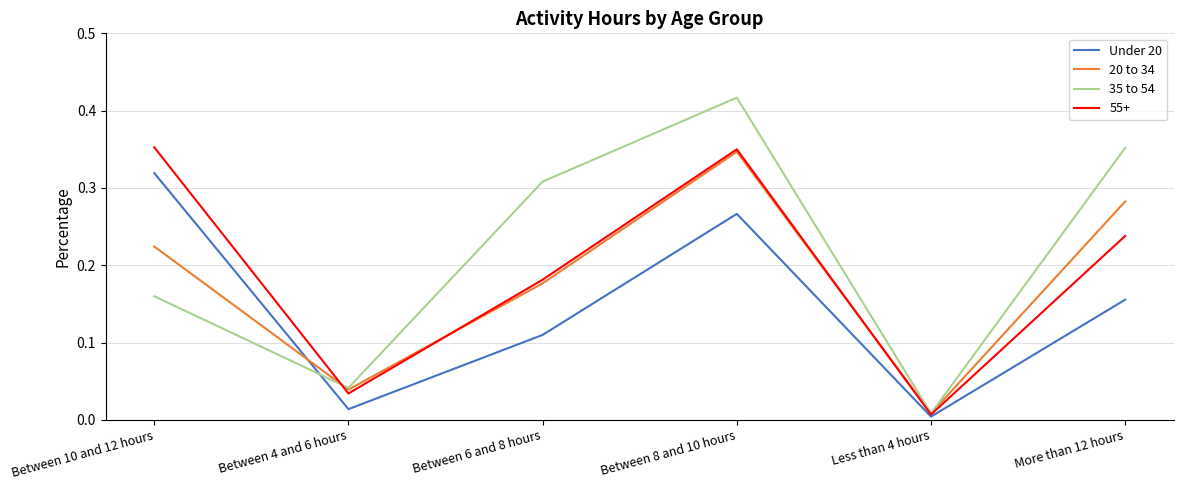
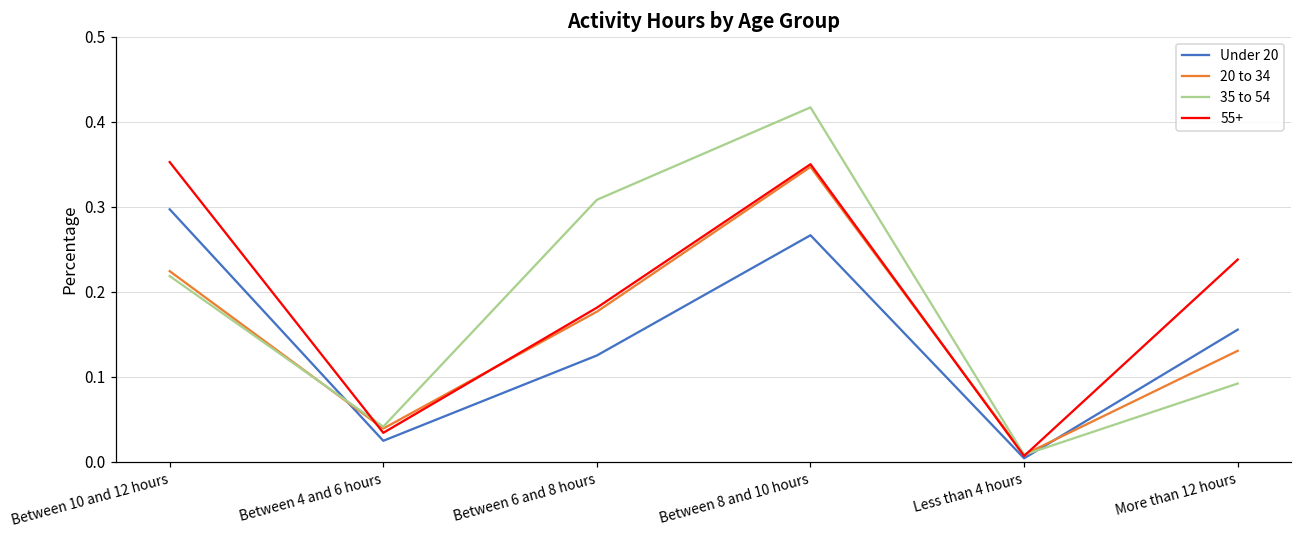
Under 20, Between 10 and 12 hours: 0.32 -> 0.30
35 to 54, Between 10 and 12 hours: 0.16 -> 0.22
Under 20, Between 4 and 6 hours: 0.01 -> 0.02
Under 20, Between 6 and 8 hours: 0.11 -> 0.13
20 to 34, More than 12 hours: 0.28 -> 0.13
35 to 54, More than 12 hours: 0.35 -> 0.09
